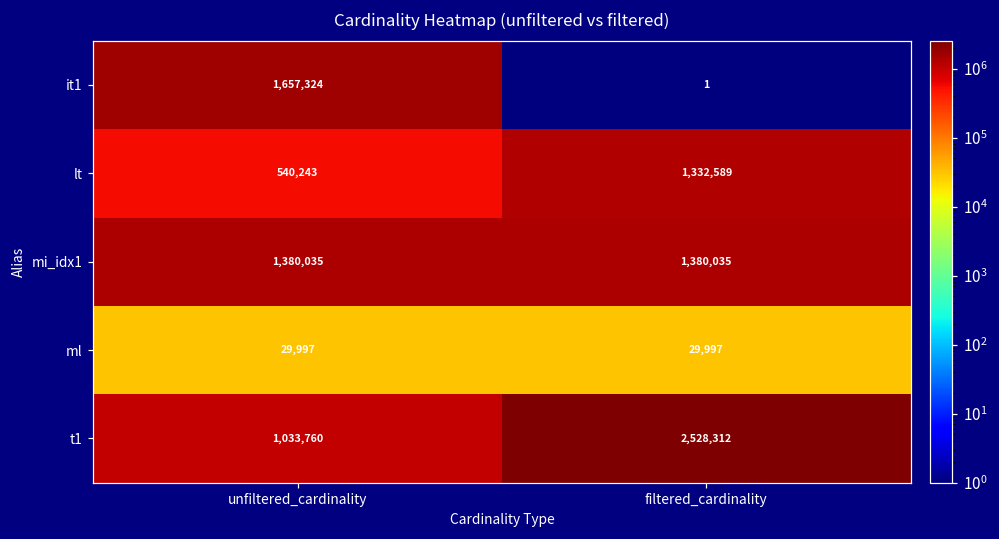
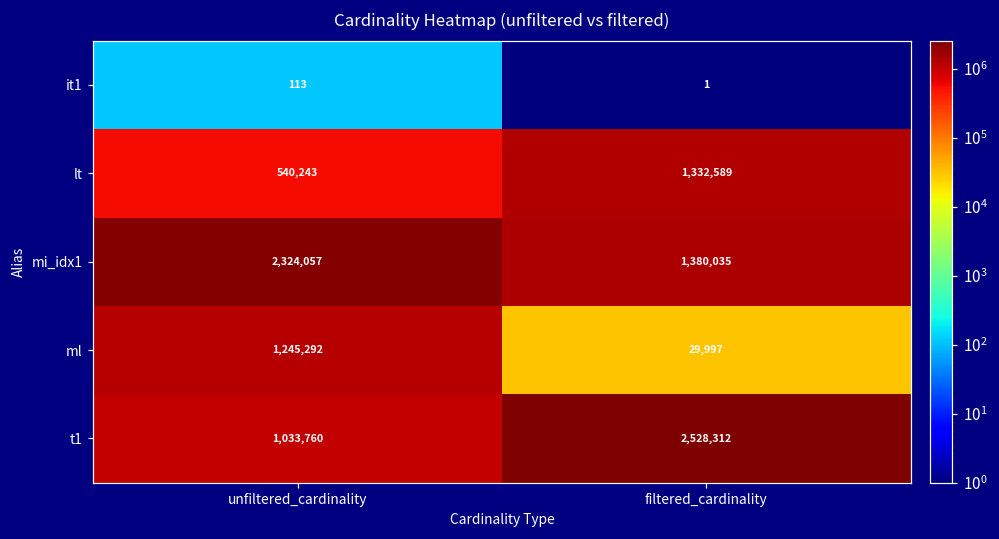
it1, unfiltered_cardinality: 1,657,324 -> 113
mi_idx1, unfiltered_cardinality: 1,380,035 -> 2,324,057
ml, unfiltered_cardinality: 29,997 -> 1,245,292
